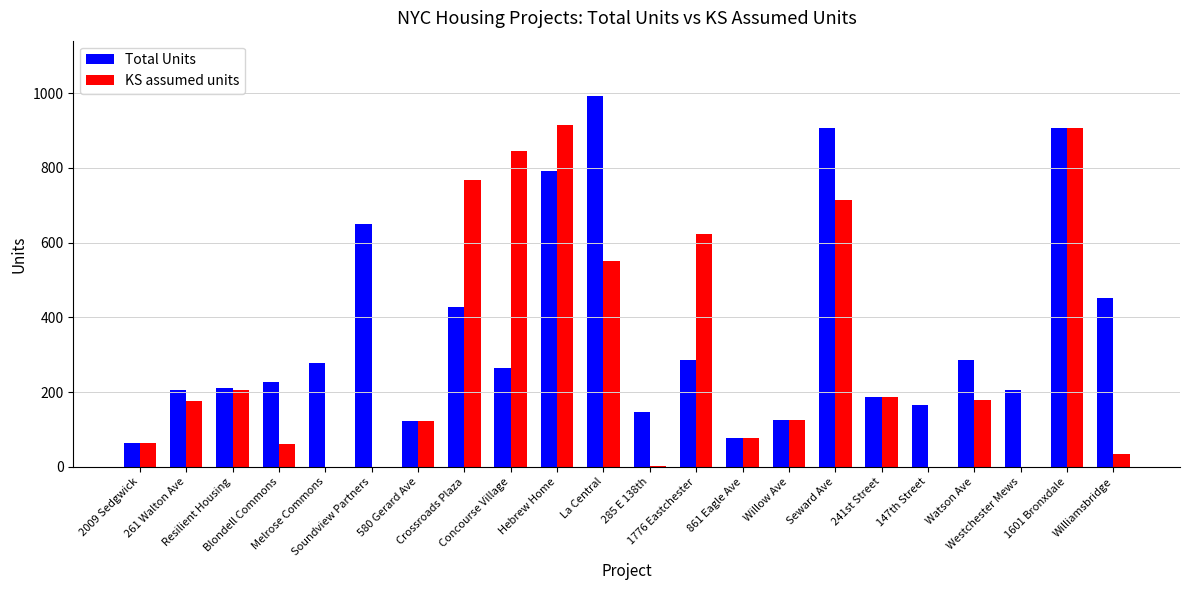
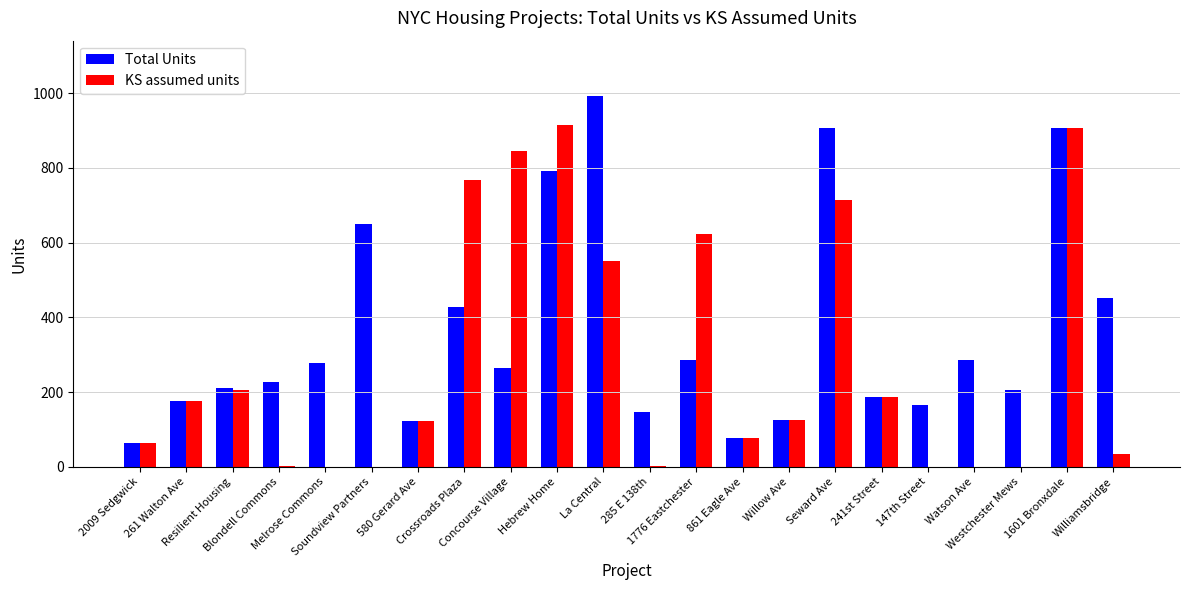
Total Units, 261 Walton Ave: 210 -> 180
KS assumed units, Blondell Commons: 60 -> 0
KS assumed units, Watson Ave: 180 -> 0
